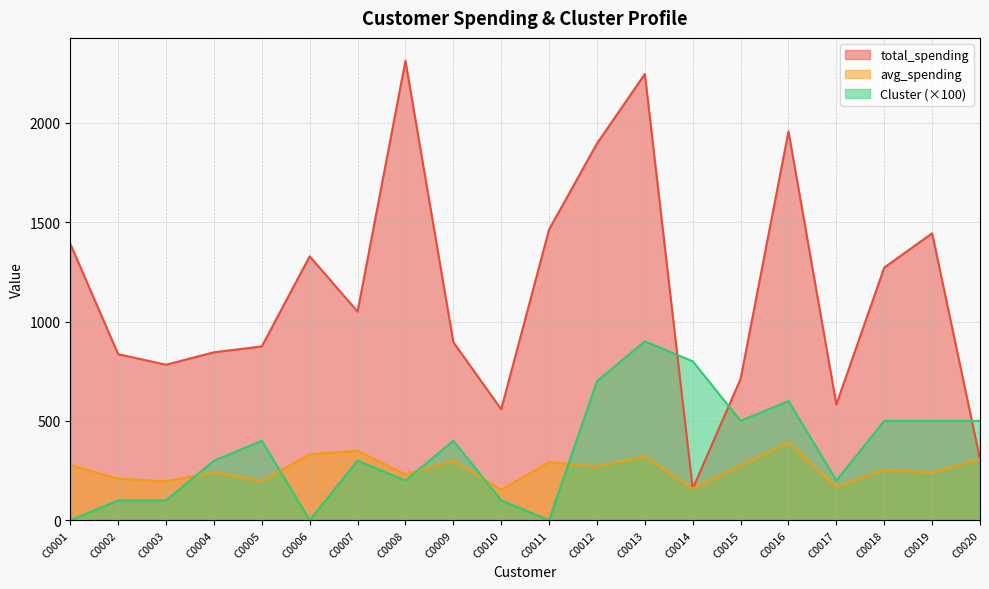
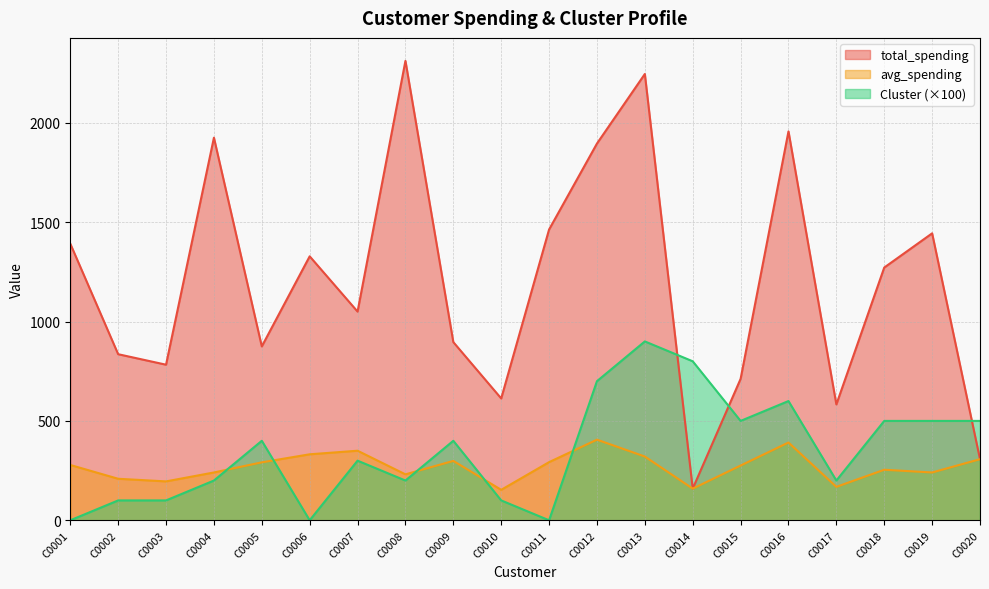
total_spending, C0004: 850 -> 1930
Cluster (×100), C0004: 300 -> 200
avg_spending, C0005: 200 -> 290
total_spending, C0010: 560 -> 610
avg_spending, C0012: 270 -> 410
